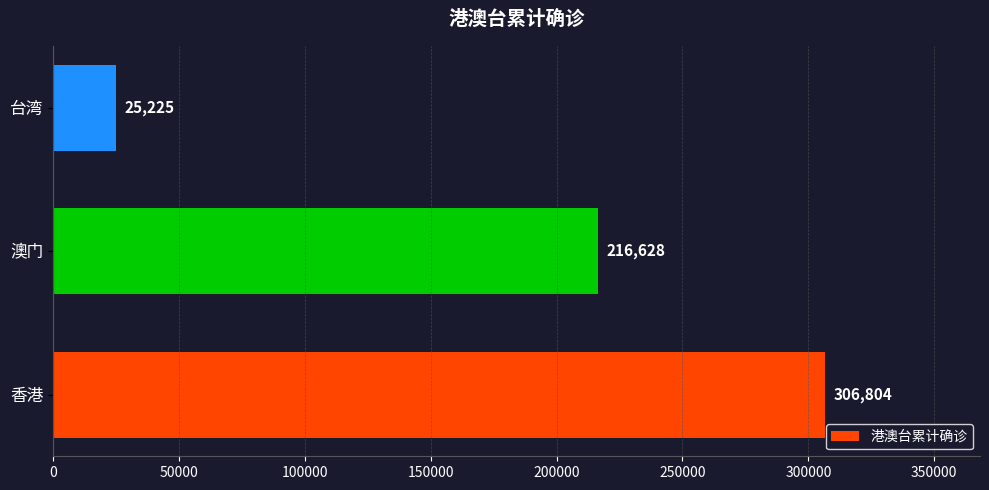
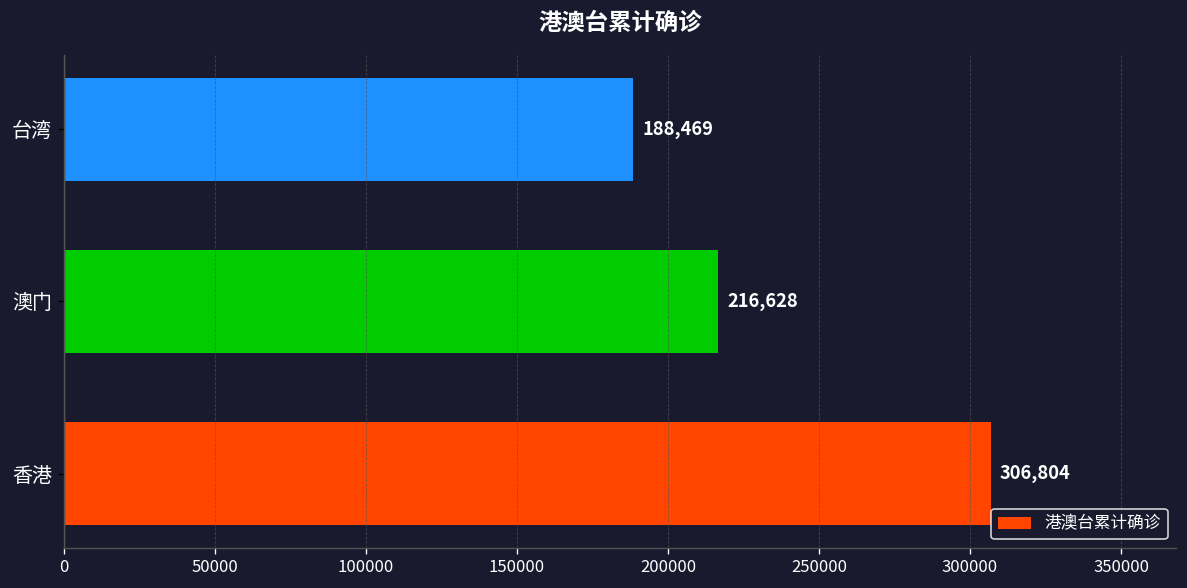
台湾: 25,225 -> 188,469
